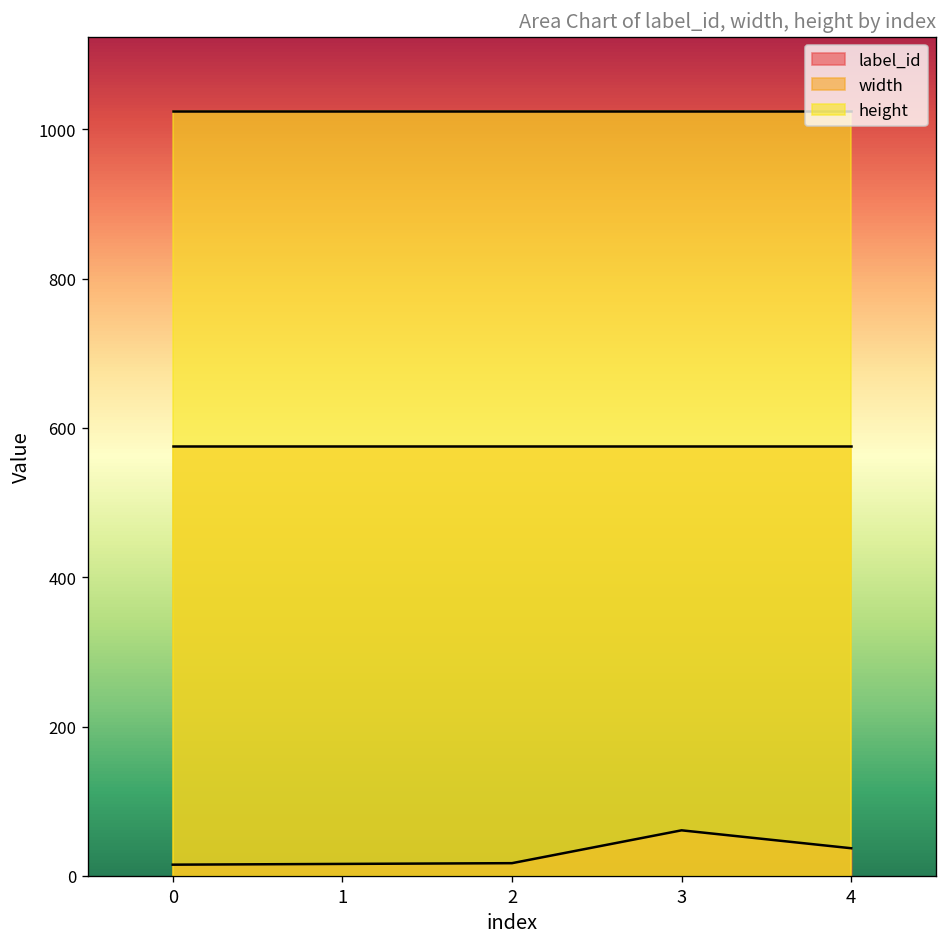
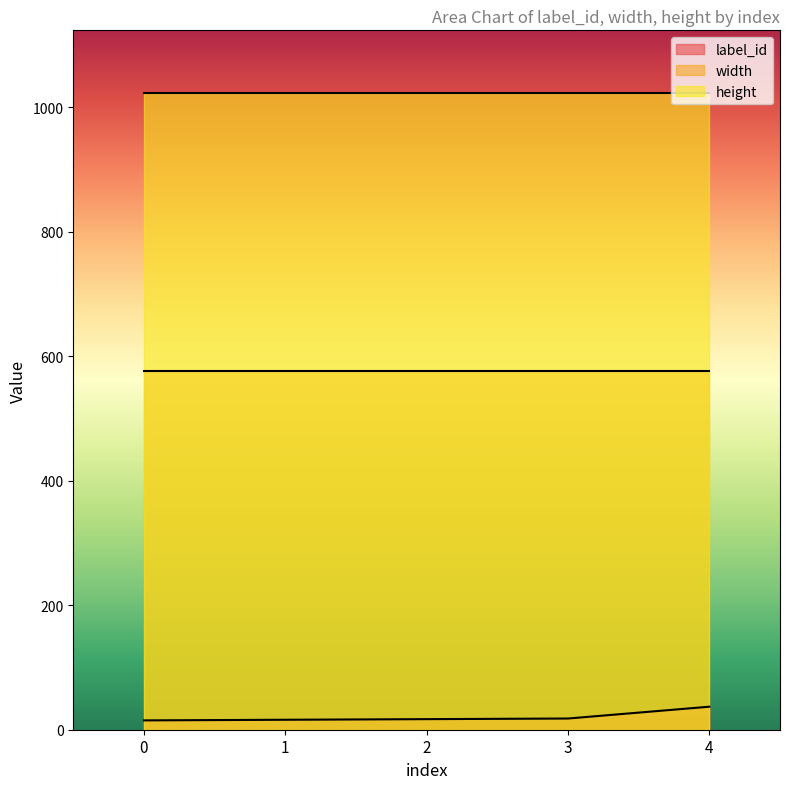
label_id, 3: 60 -> 20
